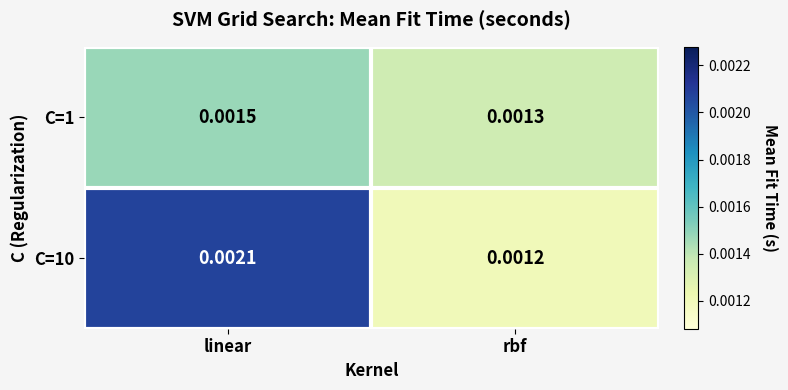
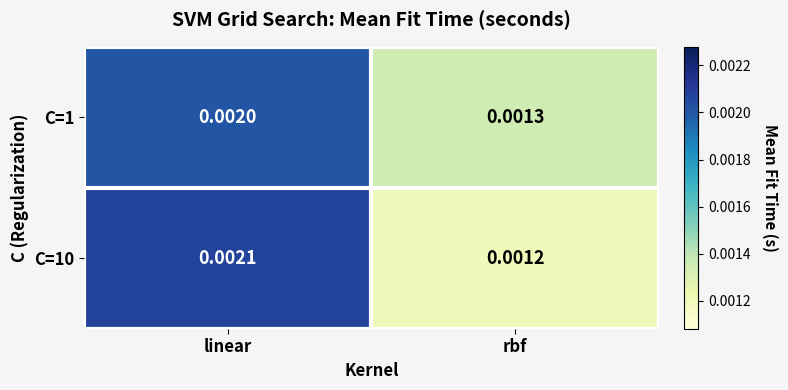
C=1, linear: 0.0015 -> 0.0020
